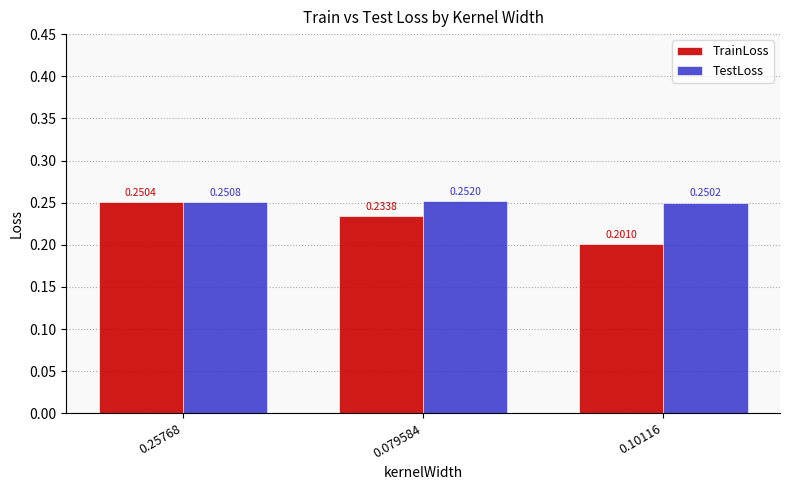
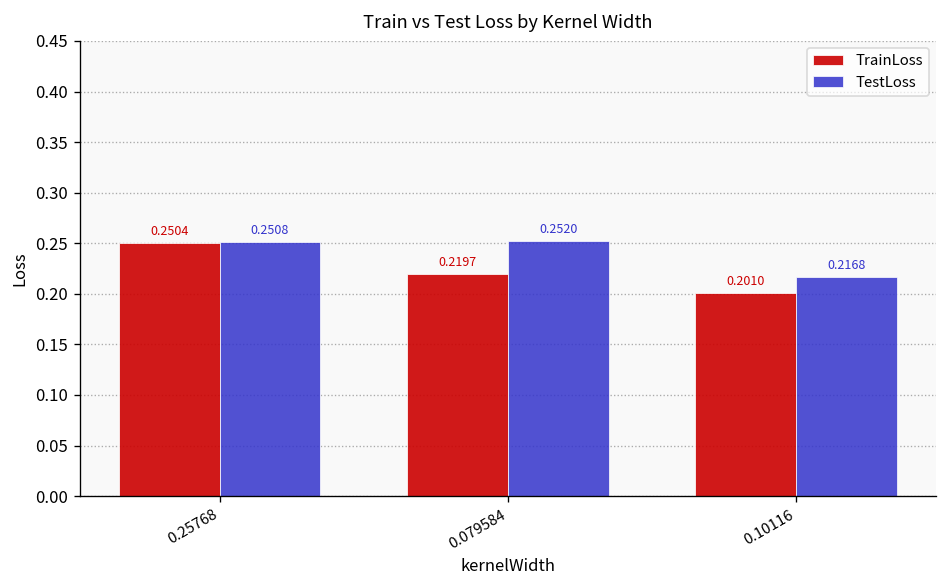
TrainLoss, 0.079584: 0.2338 -> 0.2197
TestLoss, 0.10116: 0.2502 -> 0.2168
